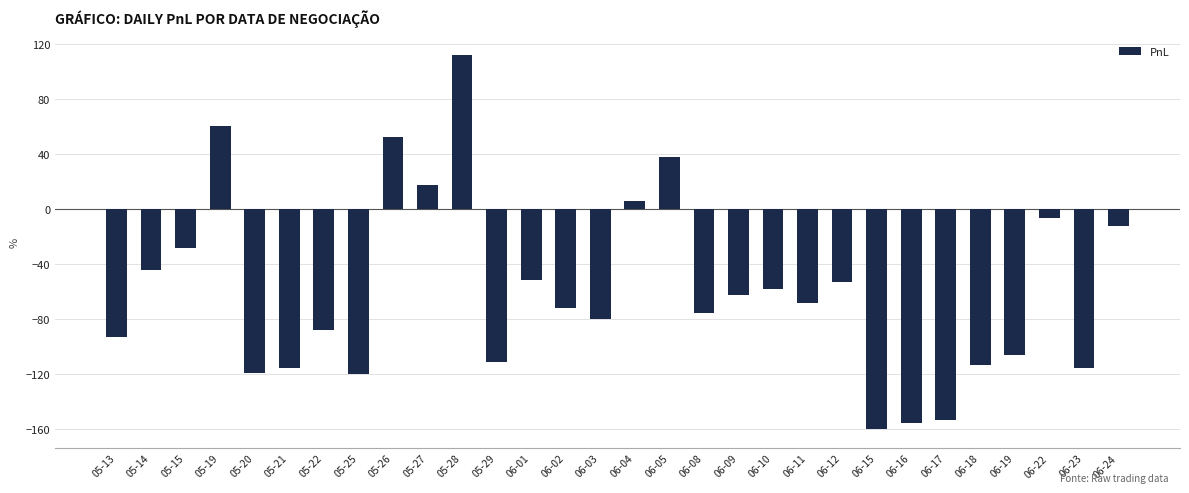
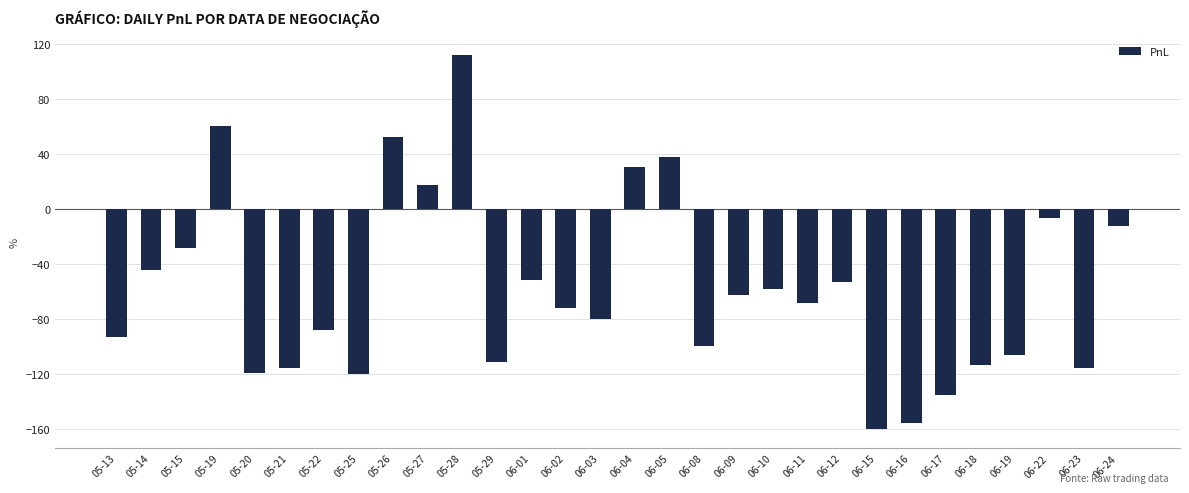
06-04: 6 -> 31
06-08: -75 -> -99
06-17: -153 -> -135
